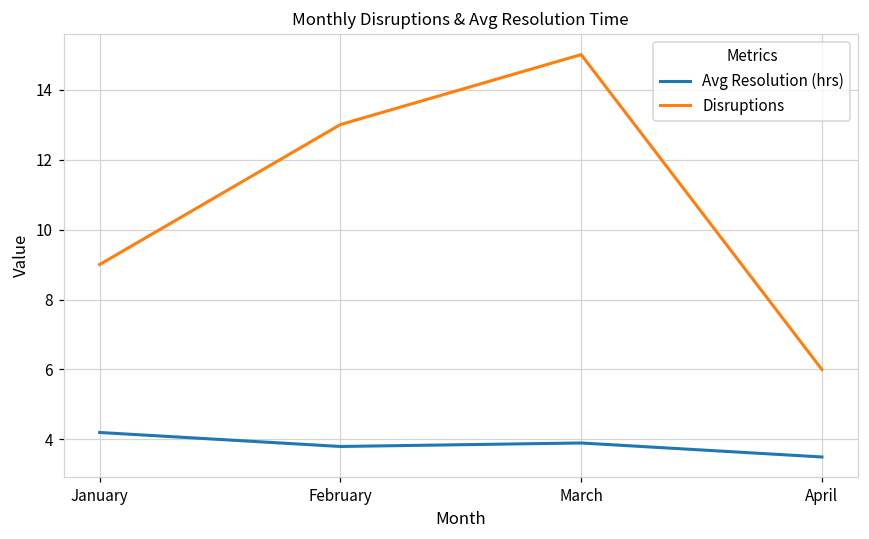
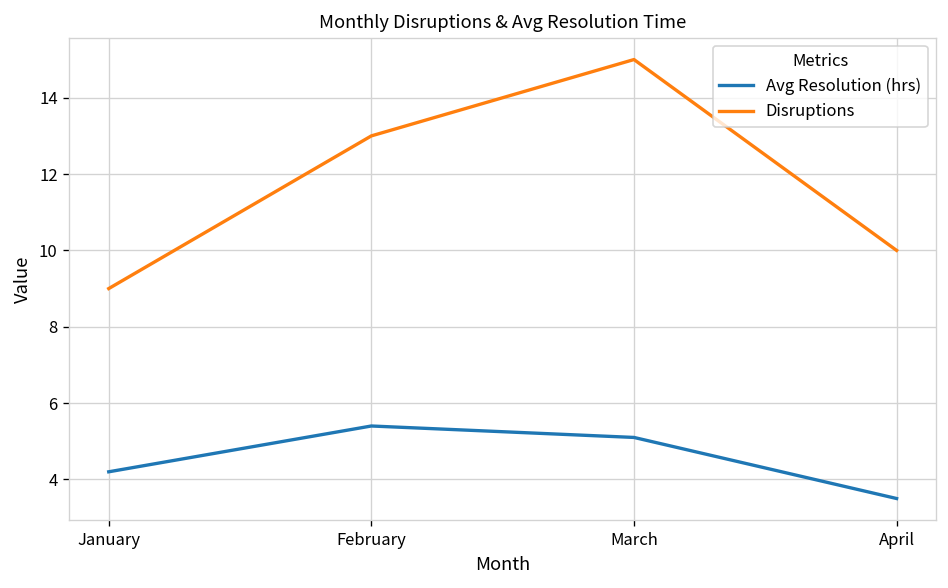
Avg Resolution (hrs), February: 3.8 -> 5.4
Avg Resolution (hrs), March: 3.9 -> 5.1
Disruptions, April: 6 -> 10
